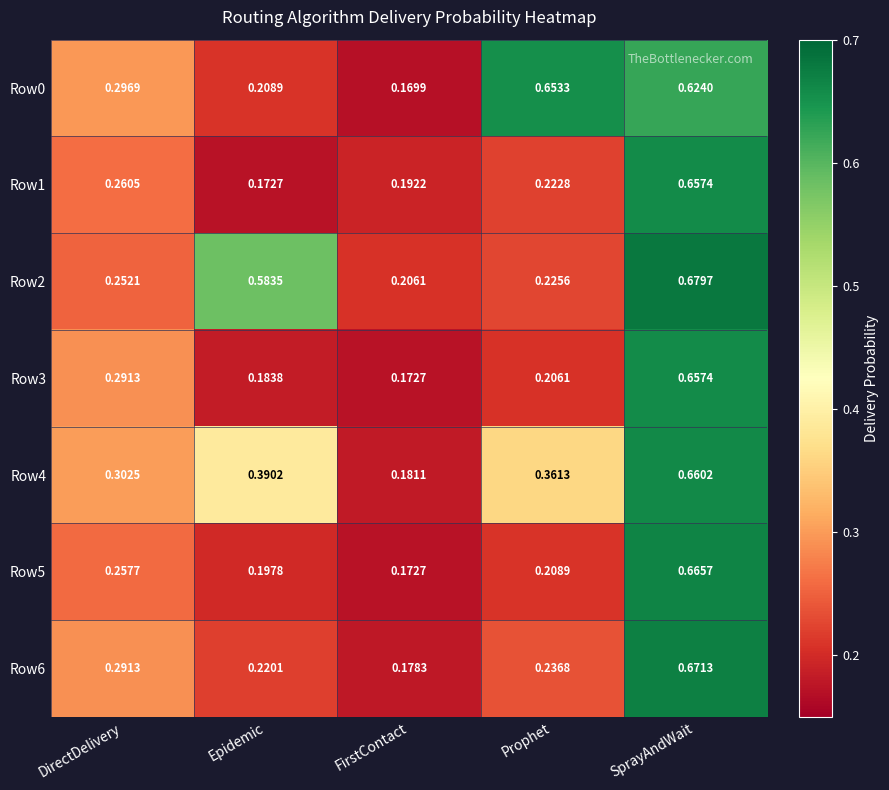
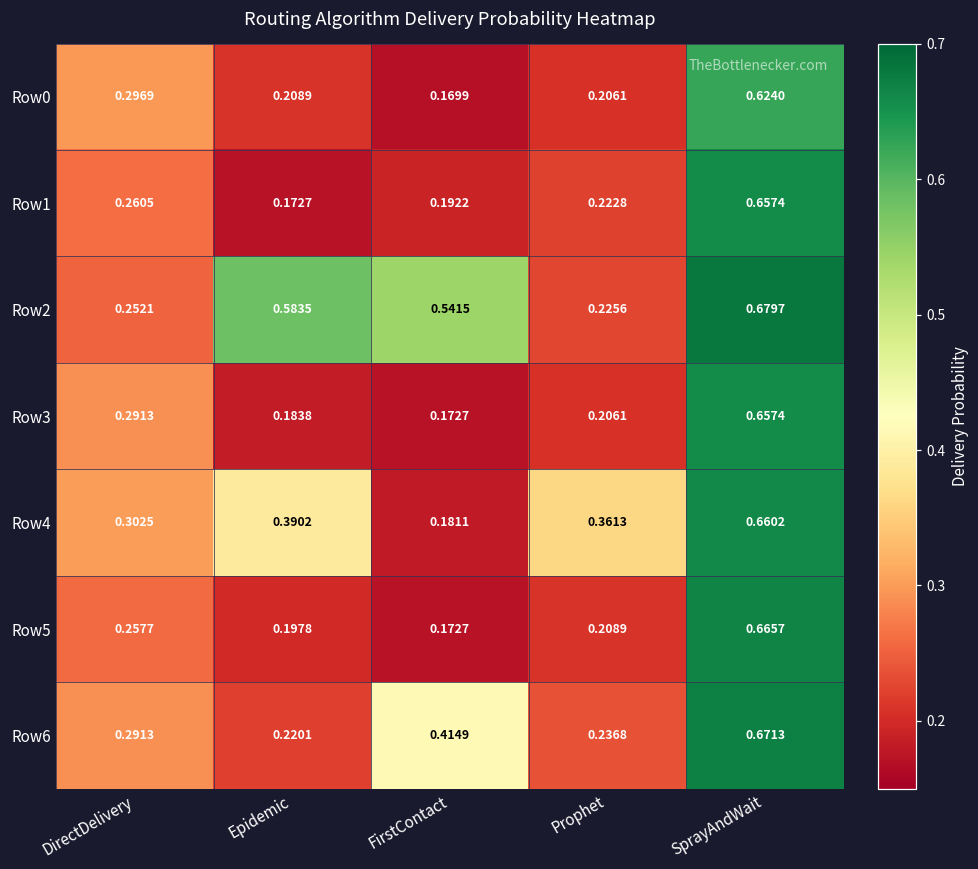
Row0, Prophet: 0.6533 -> 0.2061
Row2, FirstContact: 0.2061 -> 0.5415
Row6, FirstContact: 0.1783 -> 0.4149
